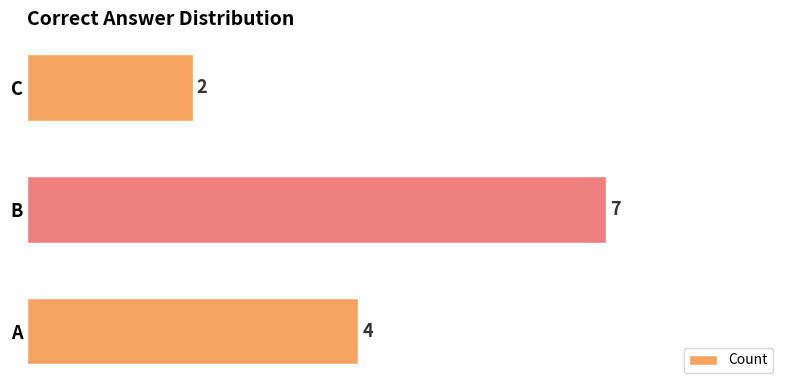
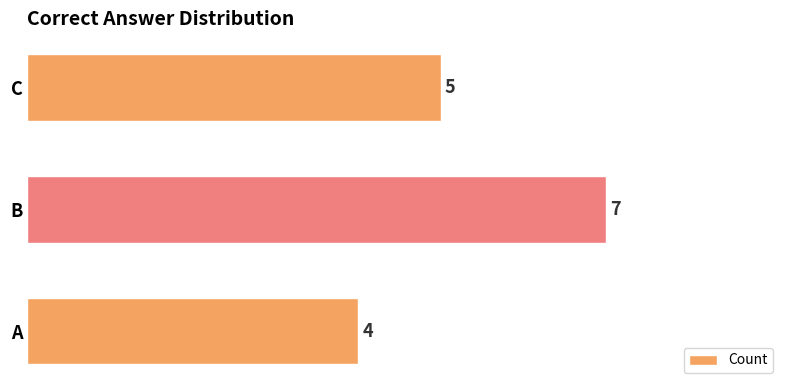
C: 2 -> 5
